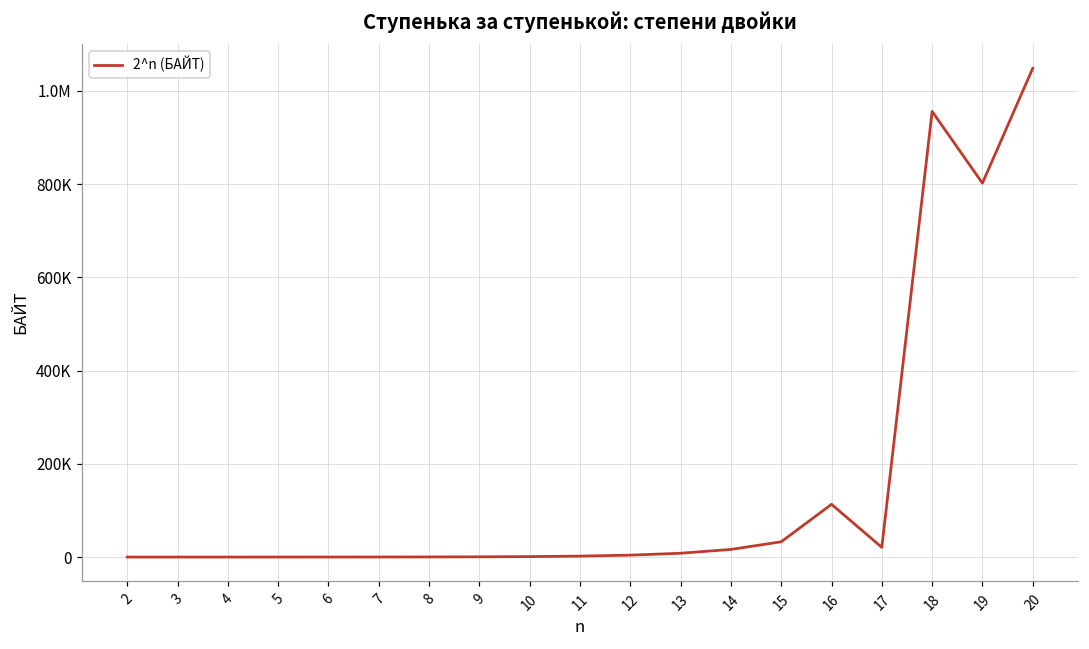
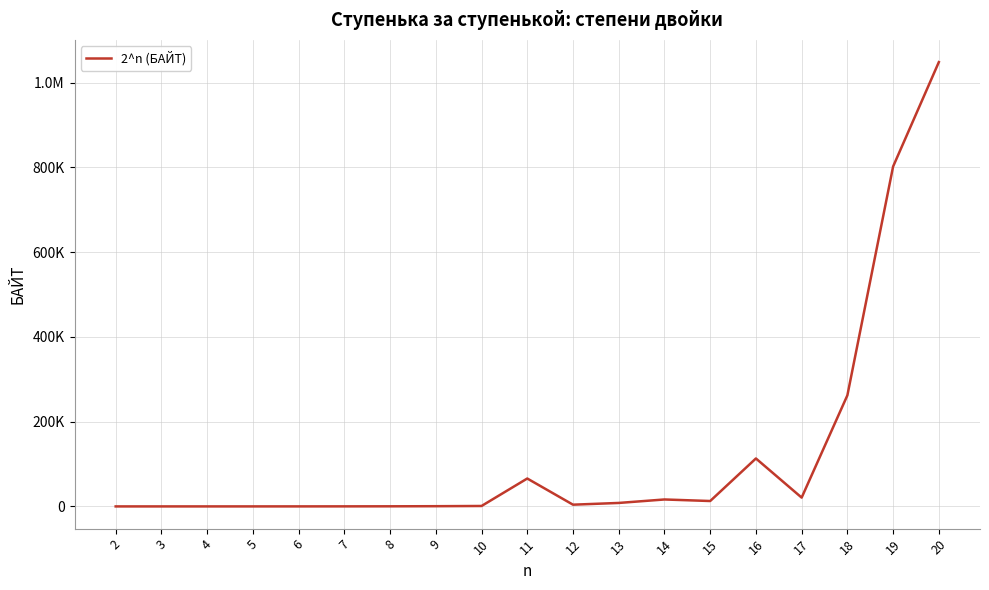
11: 0 -> 70000
15: 30000 -> 10000
18: 960000 -> 260000
